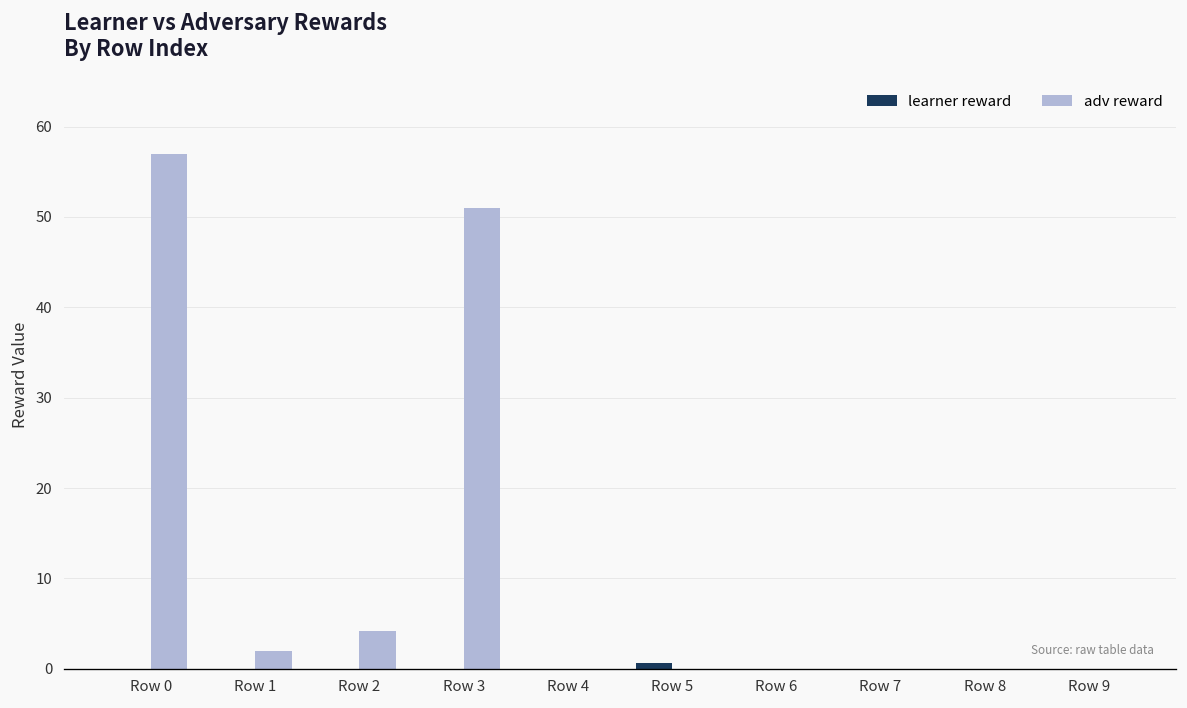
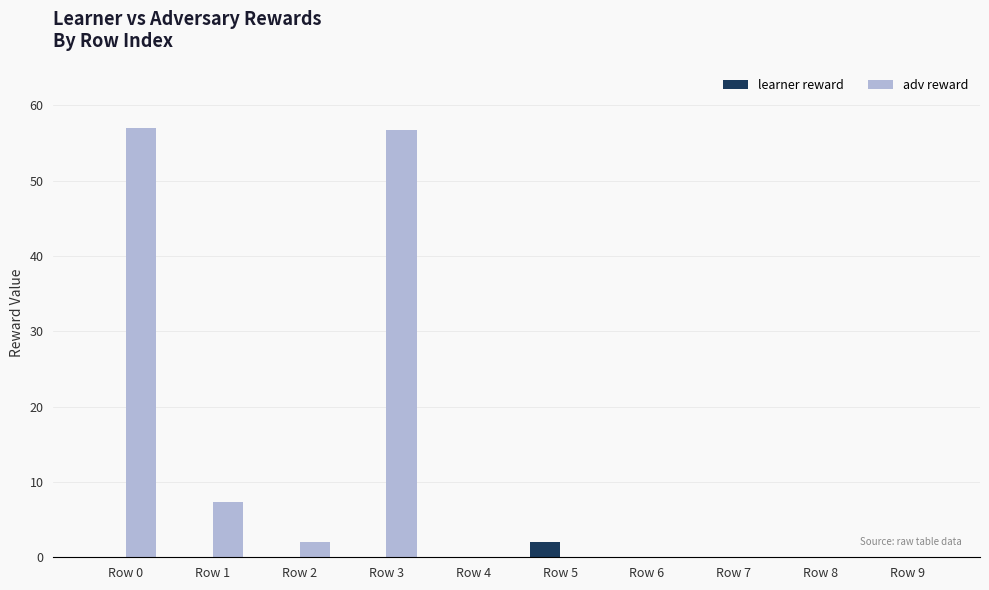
adv reward, Row 1: 2 -> 7
adv reward, Row 2: 4 -> 2
adv reward, Row 3: 51 -> 57
learner reward, Row 5: 1 -> 2
